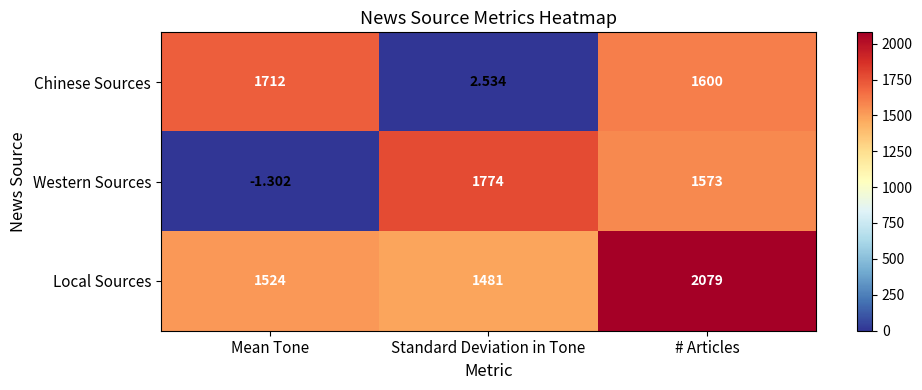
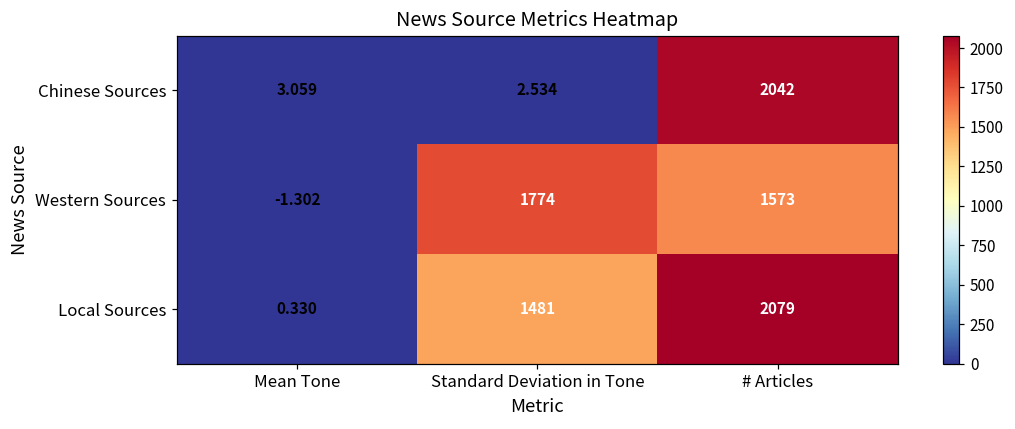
Chinese Sources, Mean Tone: 1712 -> 3.059
Chinese Sources, # Articles: 1600 -> 2042
Local Sources, Mean Tone: 1524 -> 0.330
